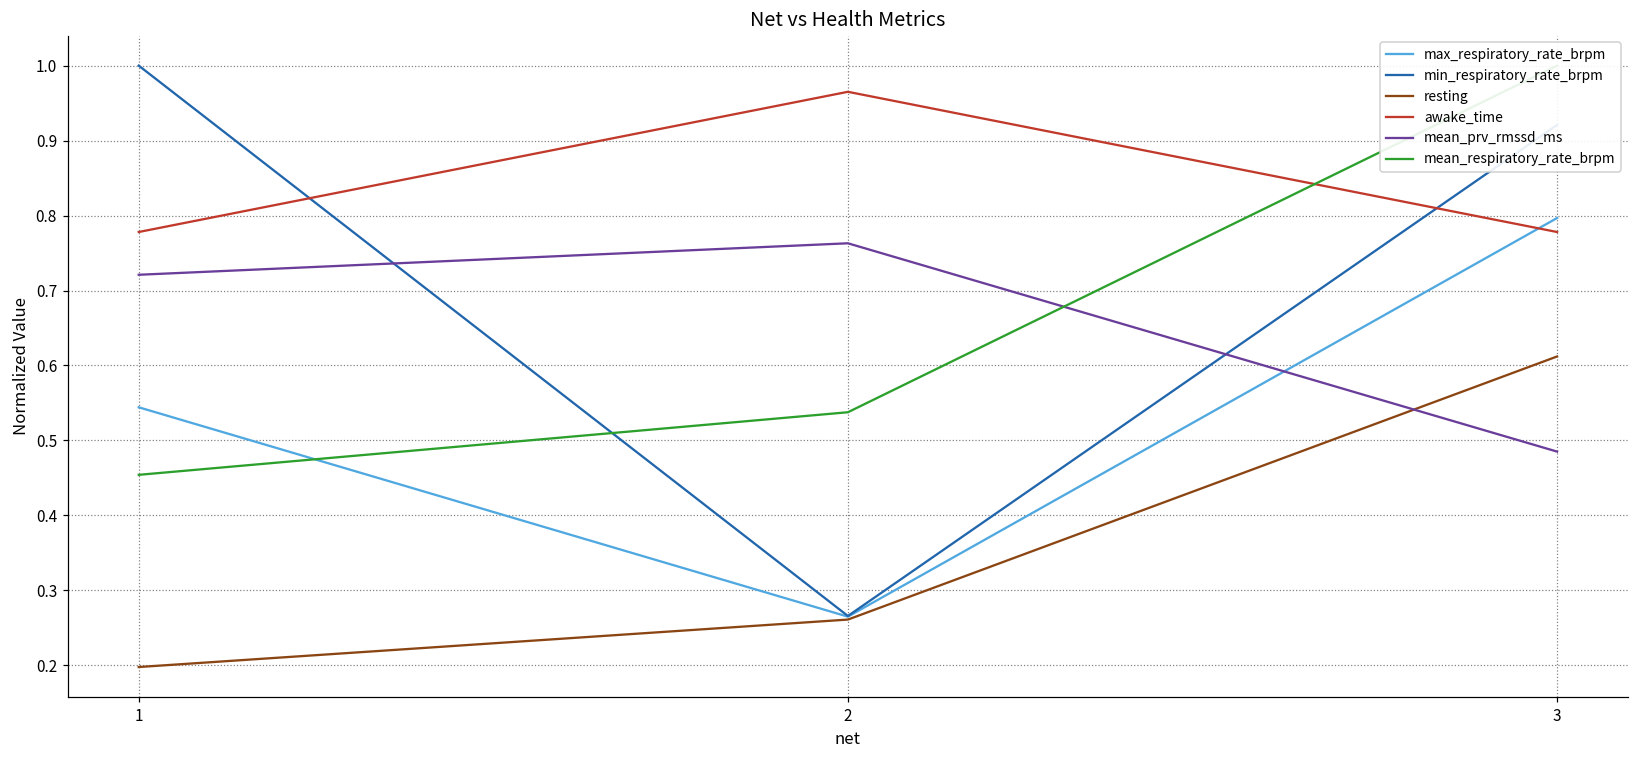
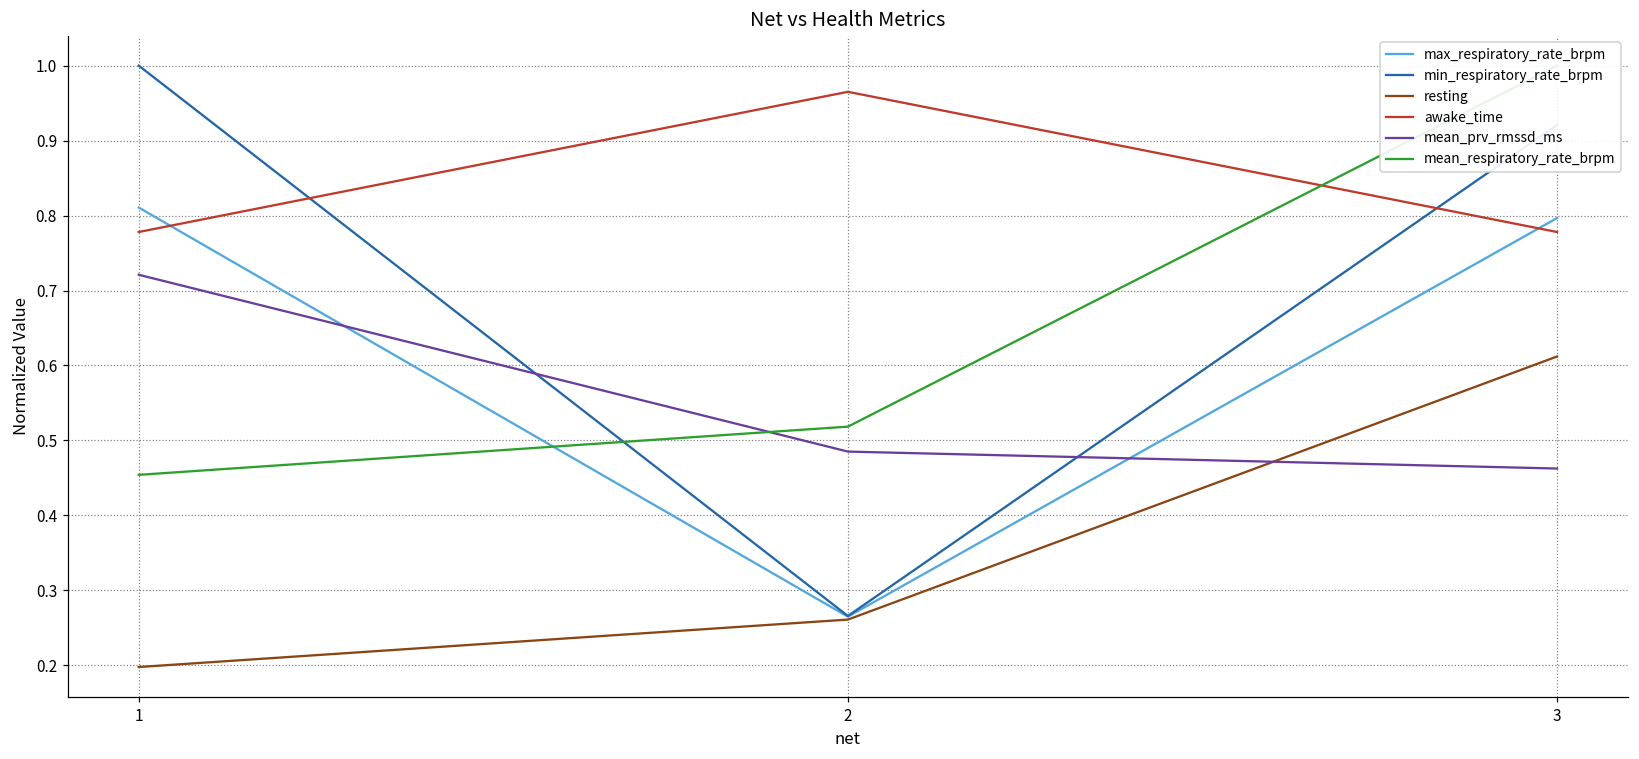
max_respiratory_rate_brpm, 1: 0.54 -> 0.81
mean_prv_rmssd_ms, 2: 0.76 -> 0.49
mean_respiratory_rate_brpm, 2: 0.54 -> 0.52
mean_prv_rmssd_ms, 3: 0.49 -> 0.46
